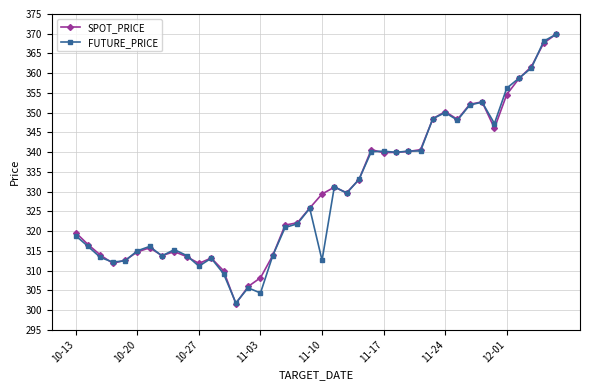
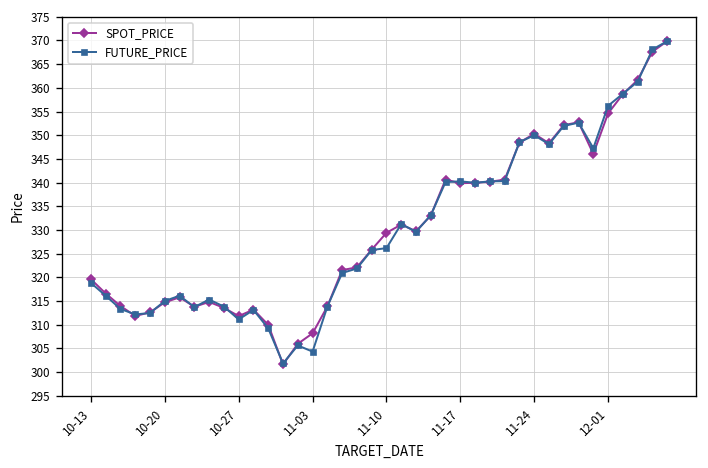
FUTURE_PRICE, 11-10: 313 -> 326
